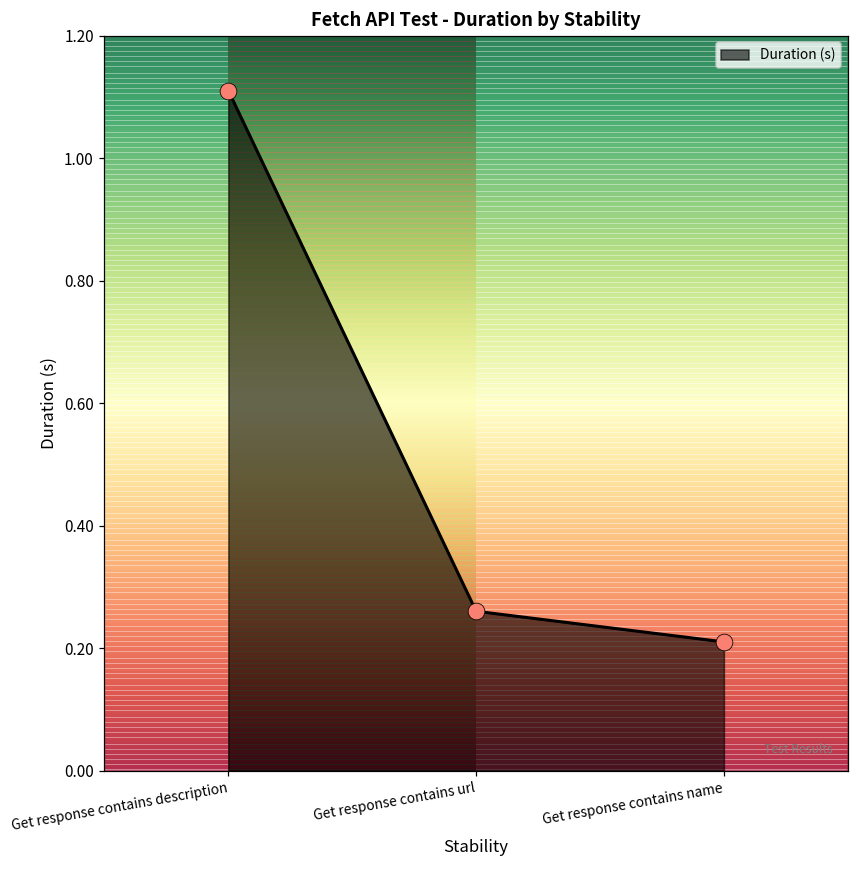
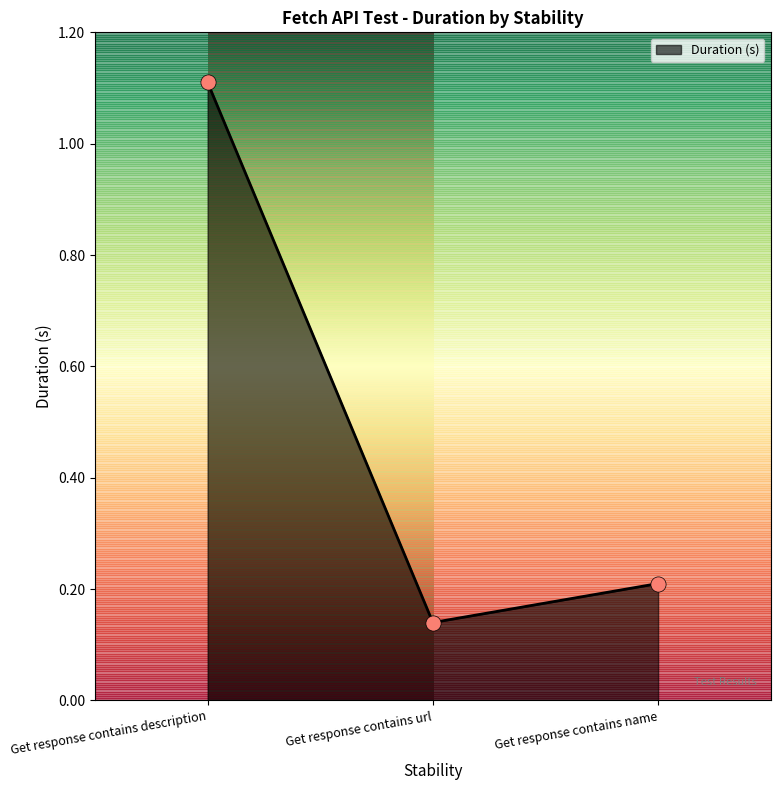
Duration (s), Get response contains url: 0.26 -> 0.14
